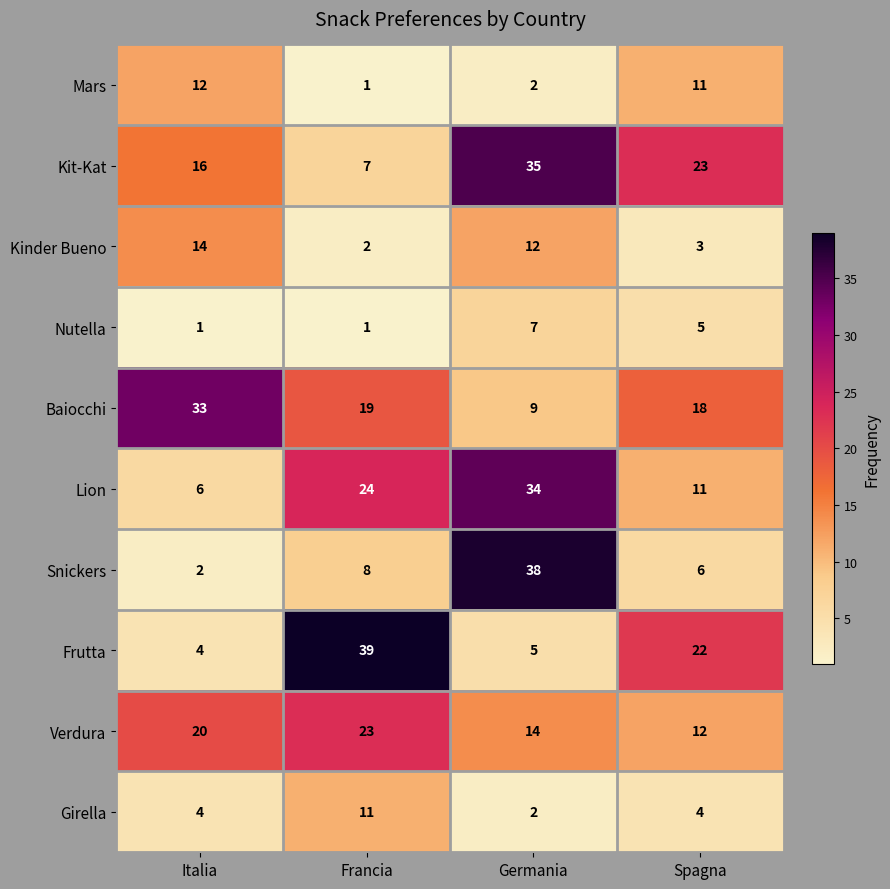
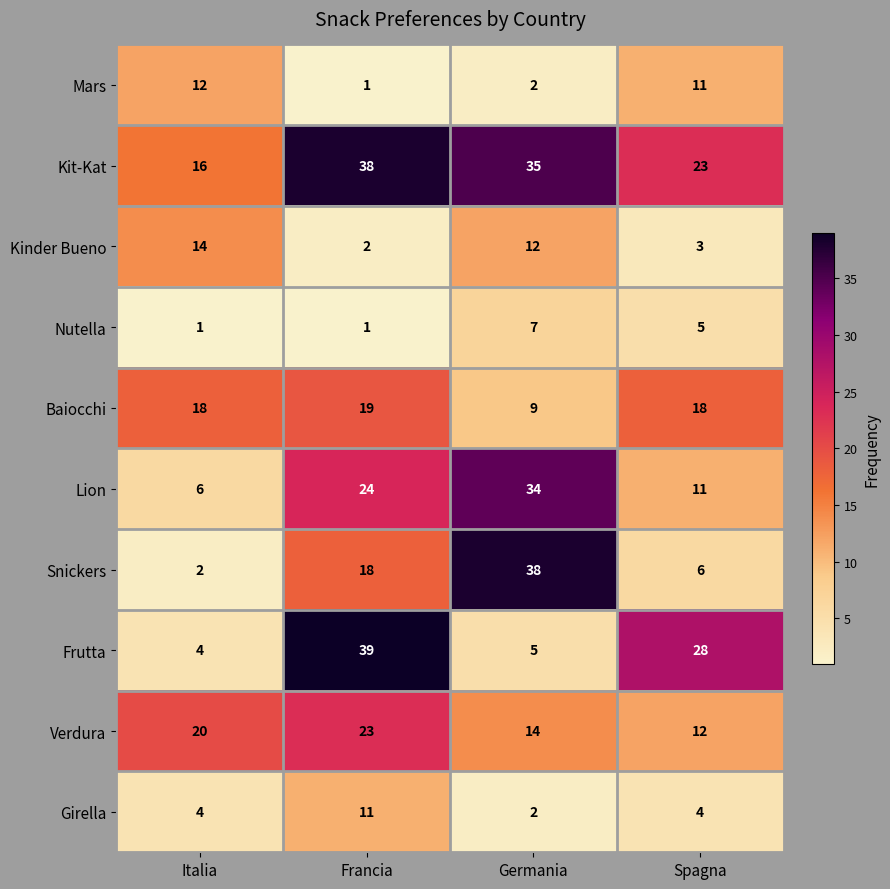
Kit-Kat, Francia: 7 -> 38
Baiocchi, Italia: 33 -> 18
Snickers, Francia: 8 -> 18
Frutta, Spagna: 22 -> 28
